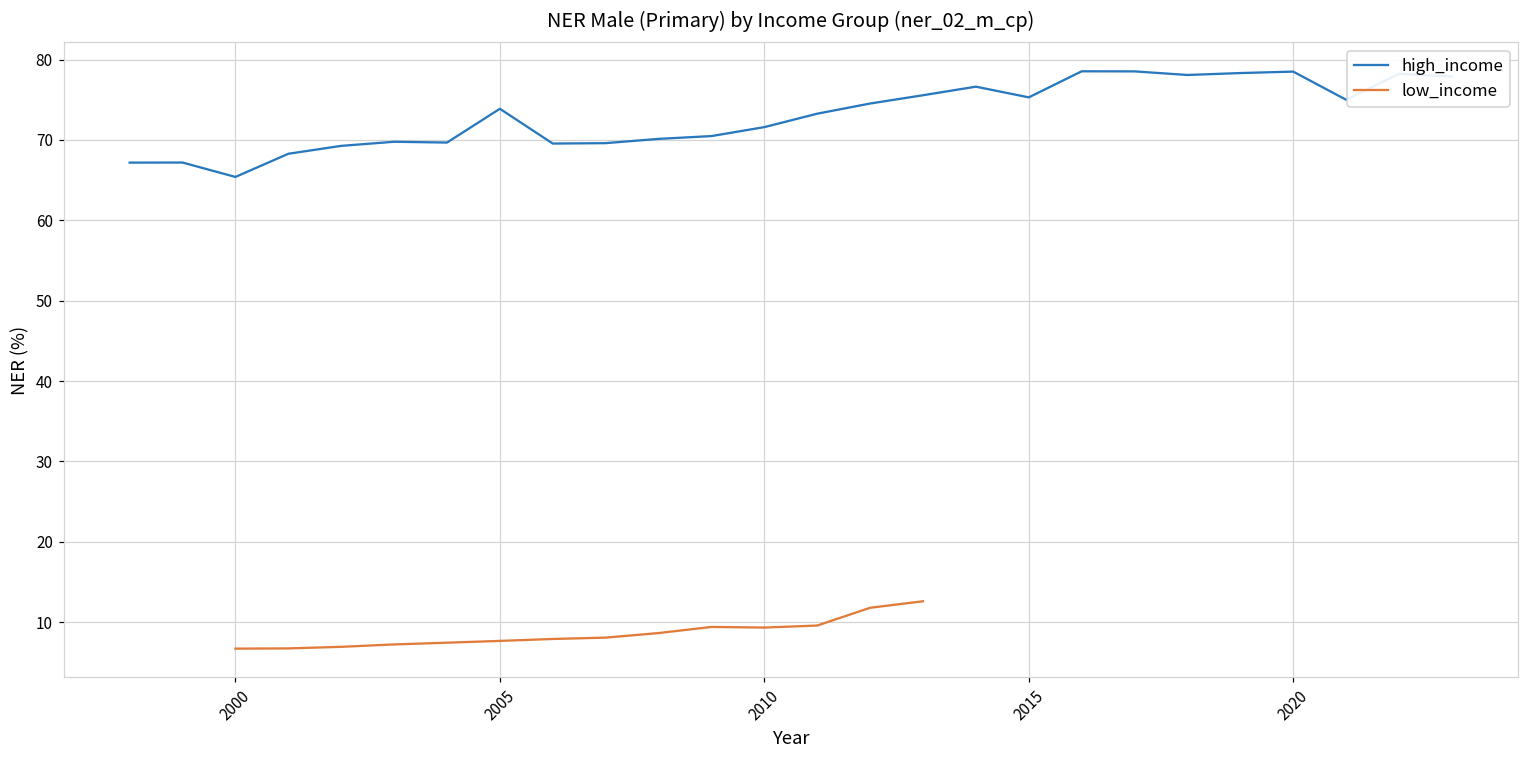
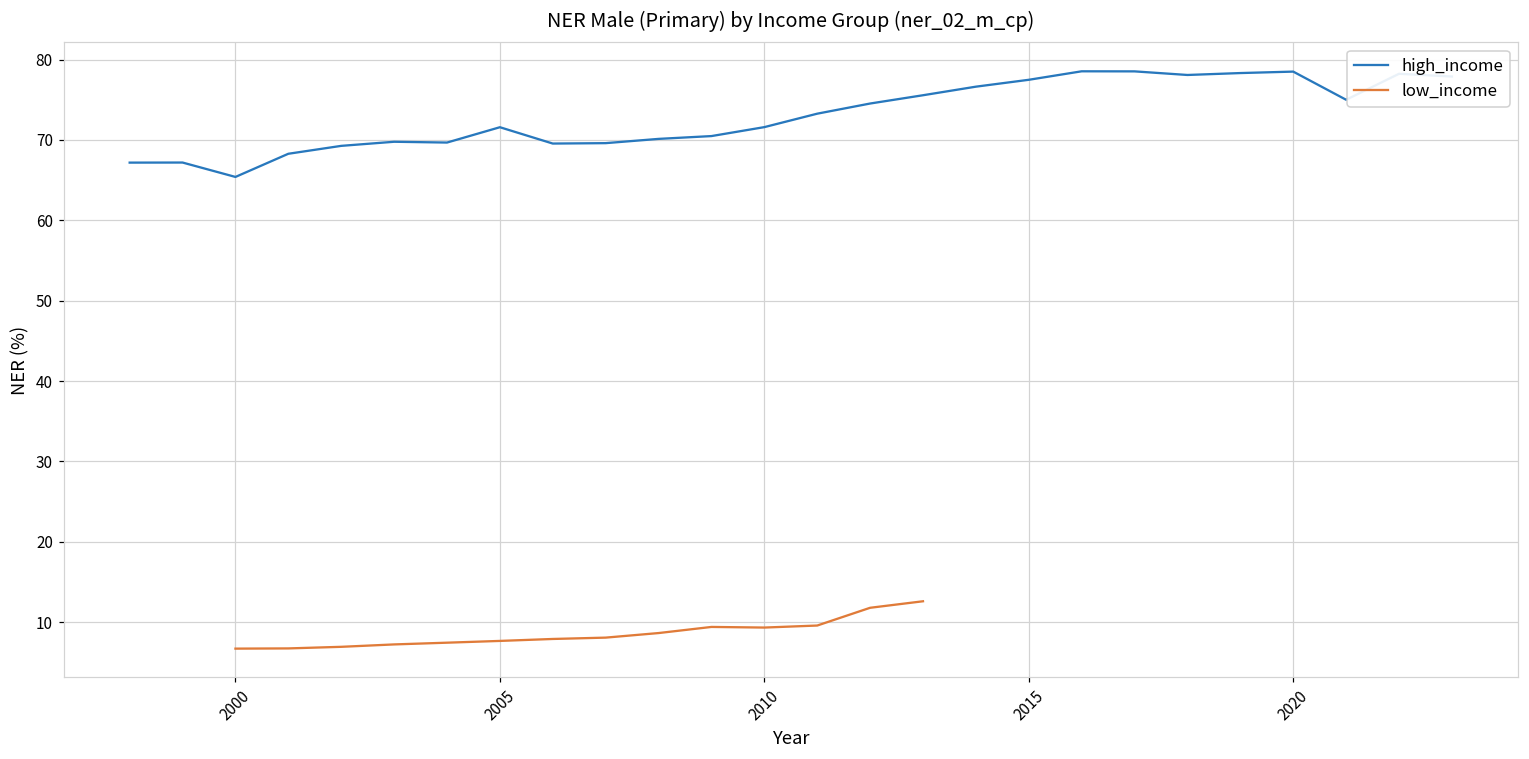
high_income, 2005: 74 -> 72
high_income, 2015: 75 -> 77
